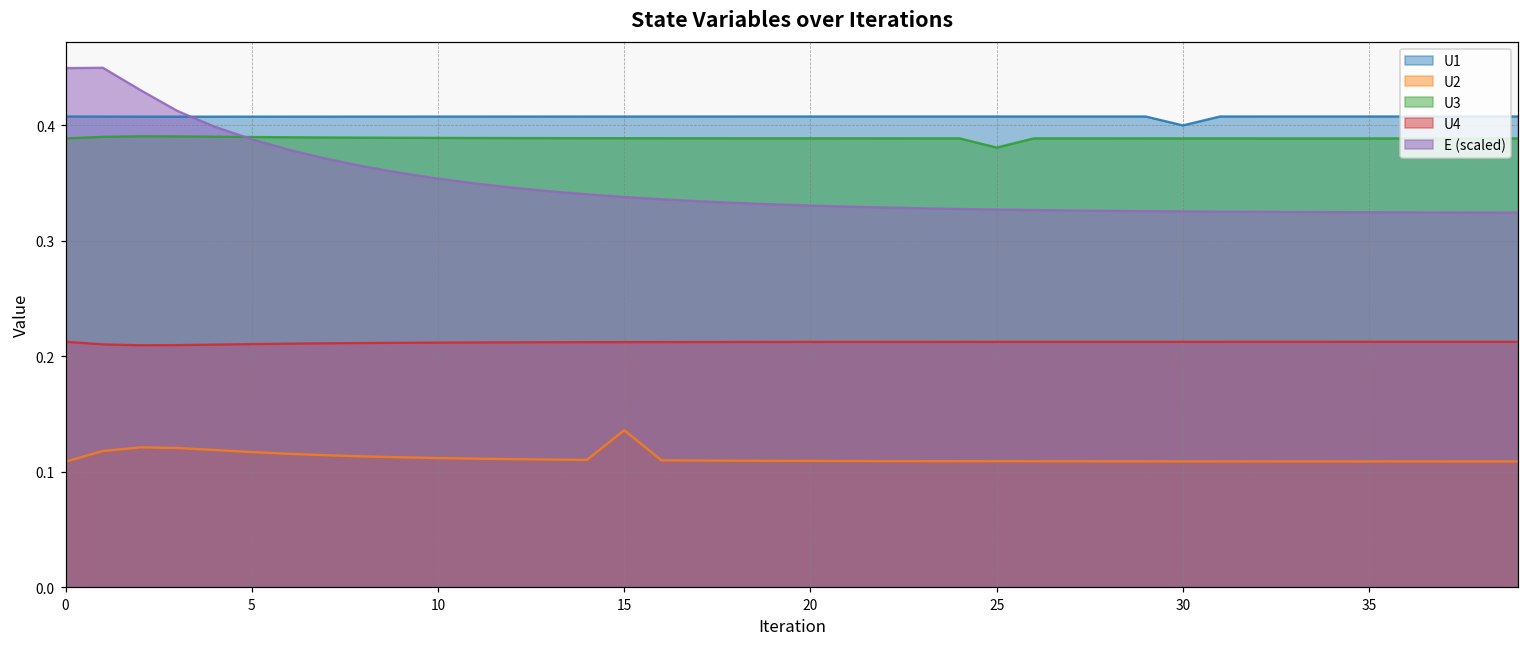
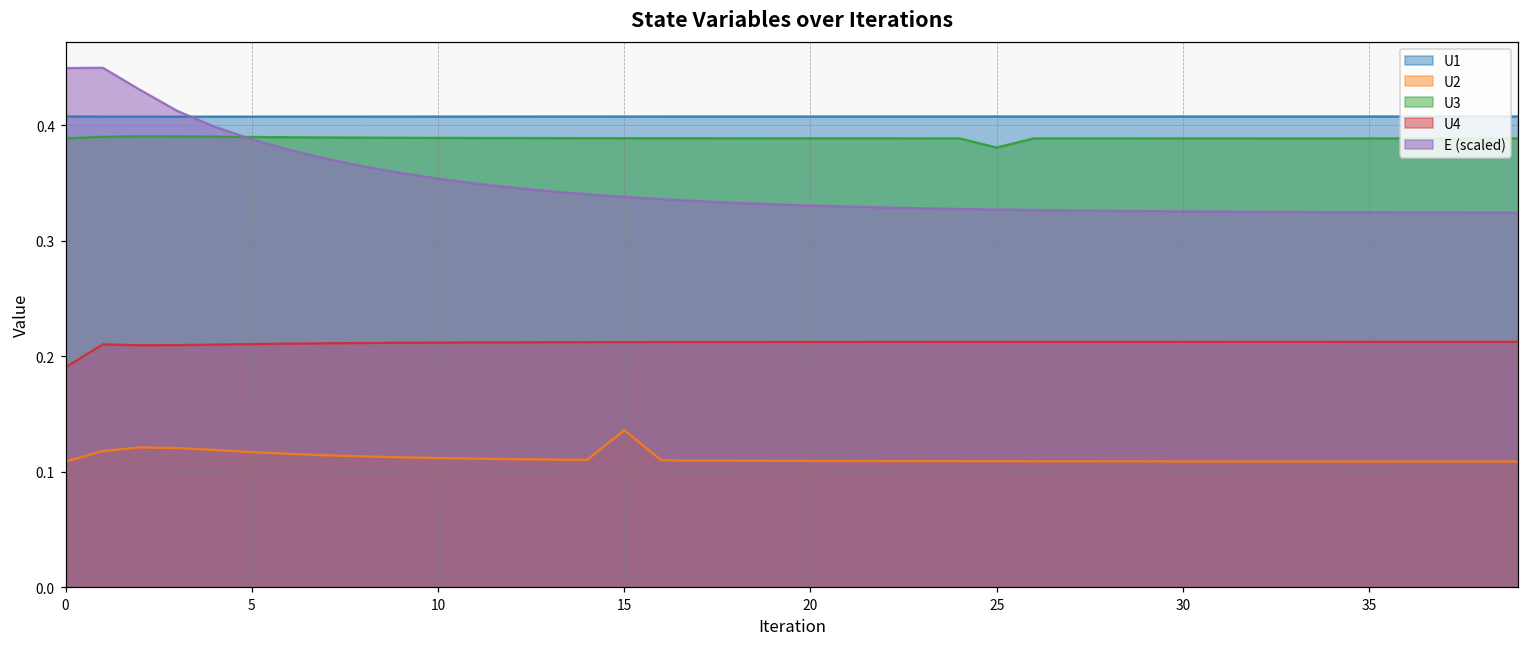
U4, 0: 0.213 -> 0.191
U1, 30: 0.400 -> 0.408
